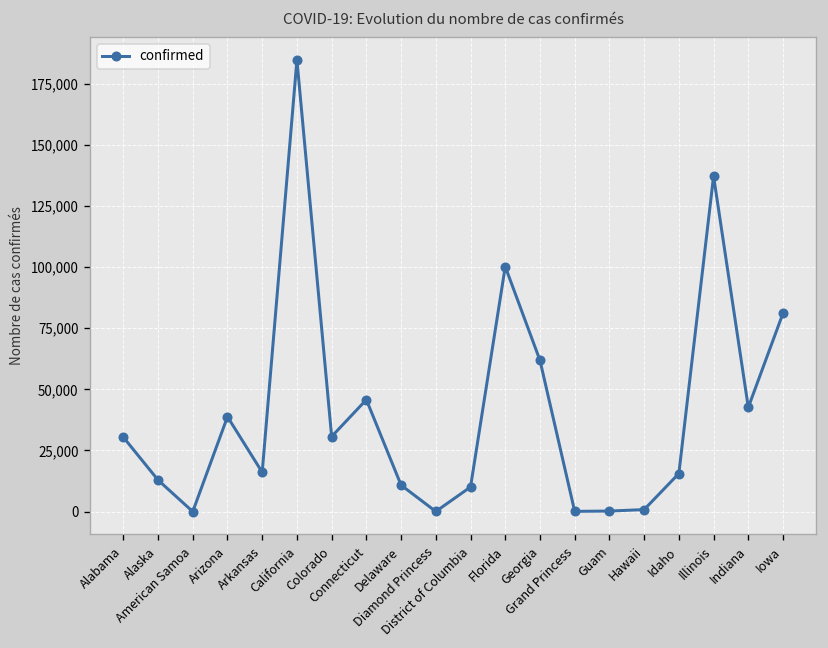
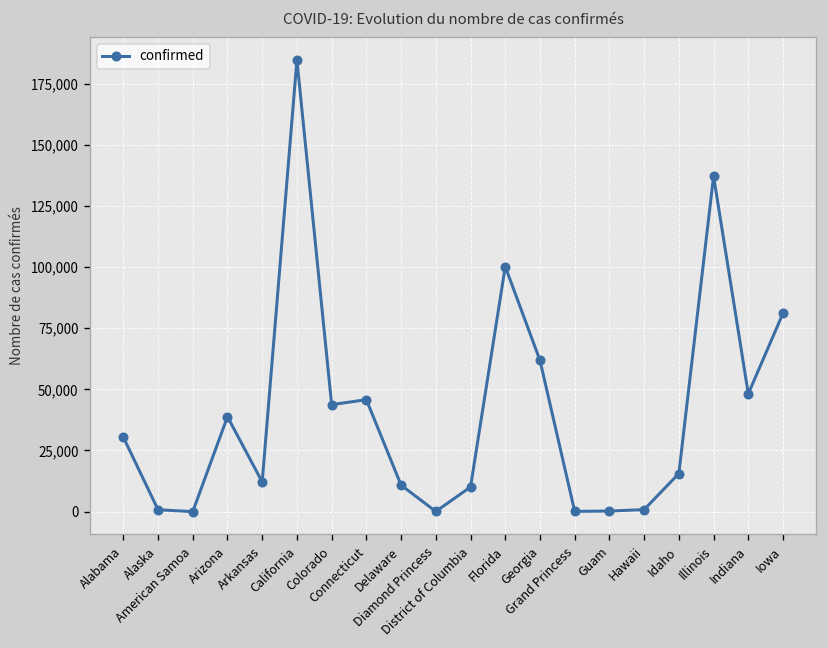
Alaska: 13,000 -> 1,000
Arkansas: 16,000 -> 12,000
Colorado: 31,000 -> 44,000
Indiana: 43,000 -> 48,000
